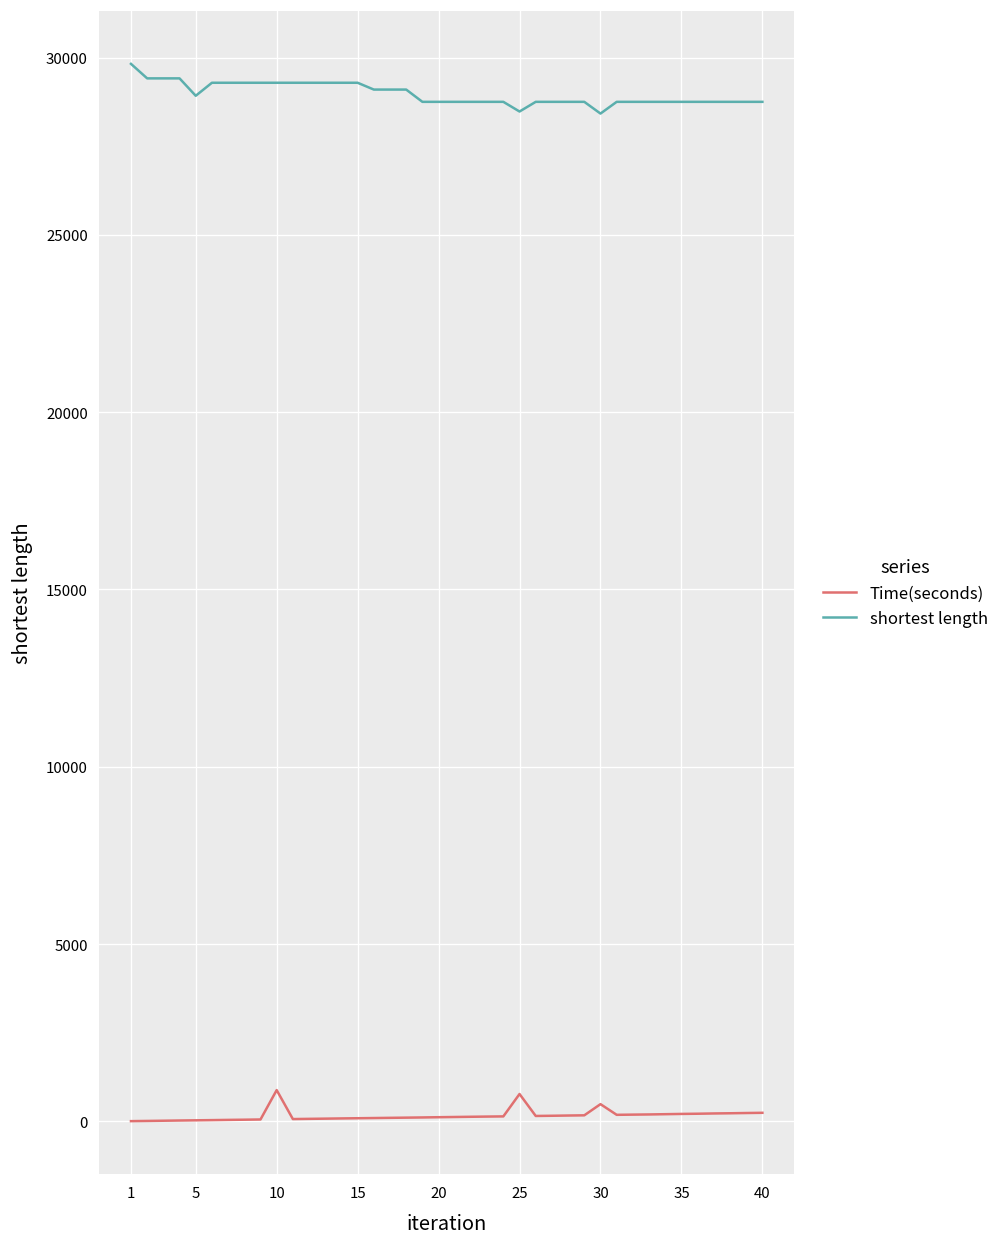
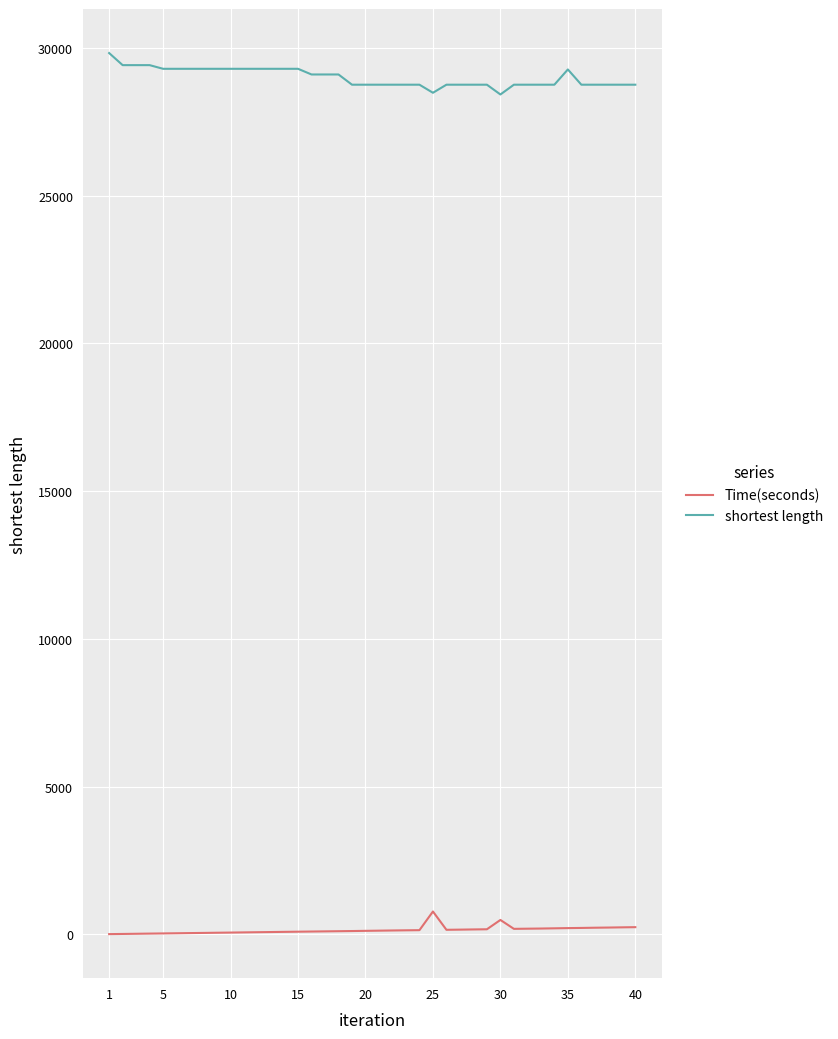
shortest length, 5: 28900 -> 29300
Time(seconds), 10: 900 -> 100
shortest length, 35: 28800 -> 29300
